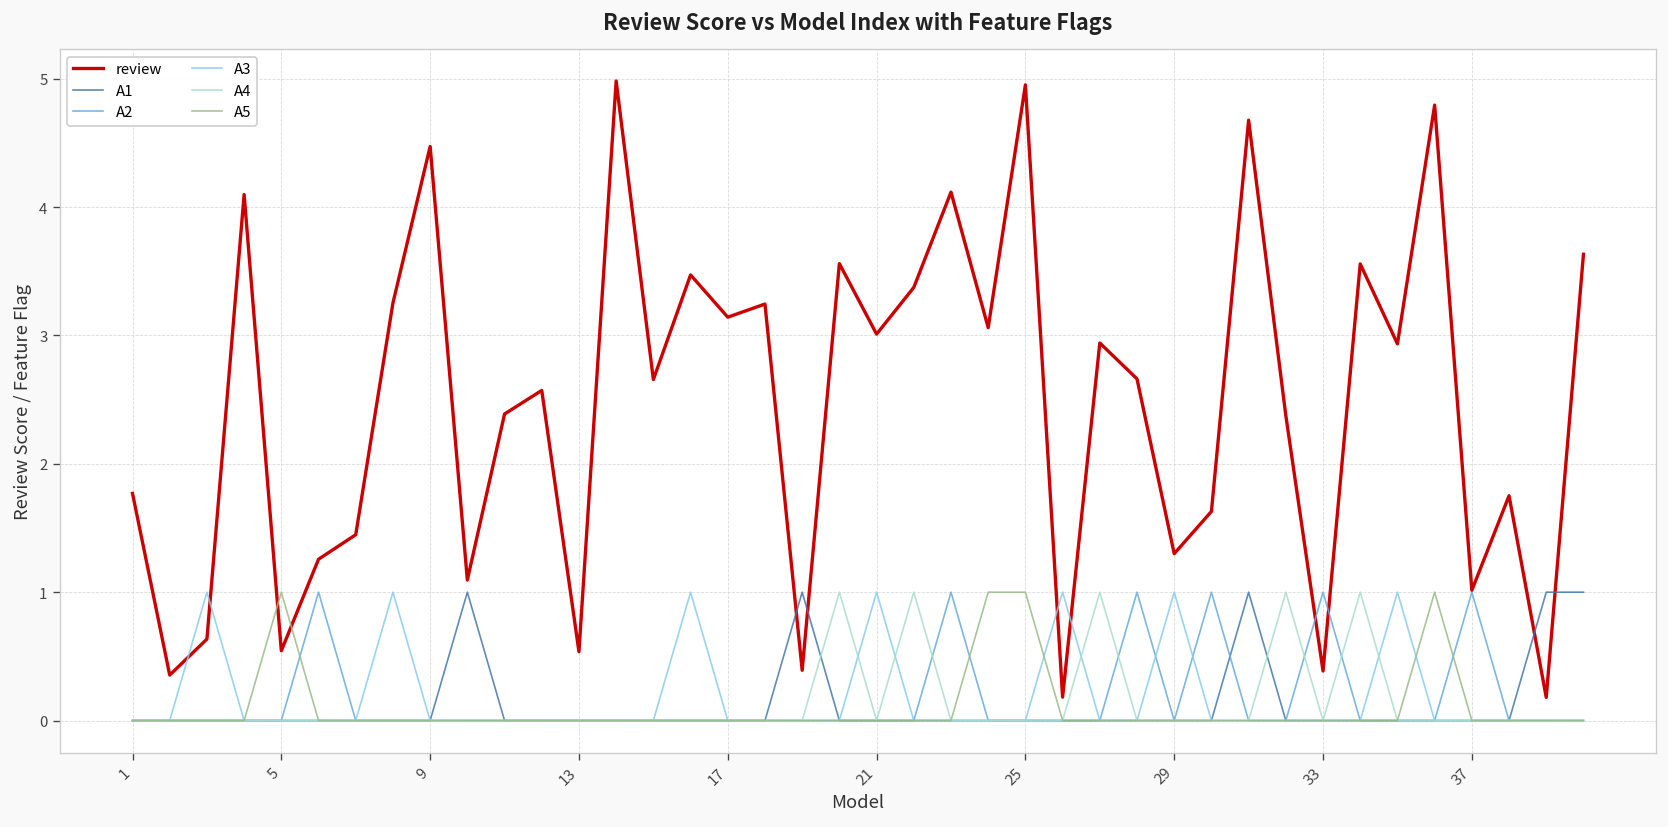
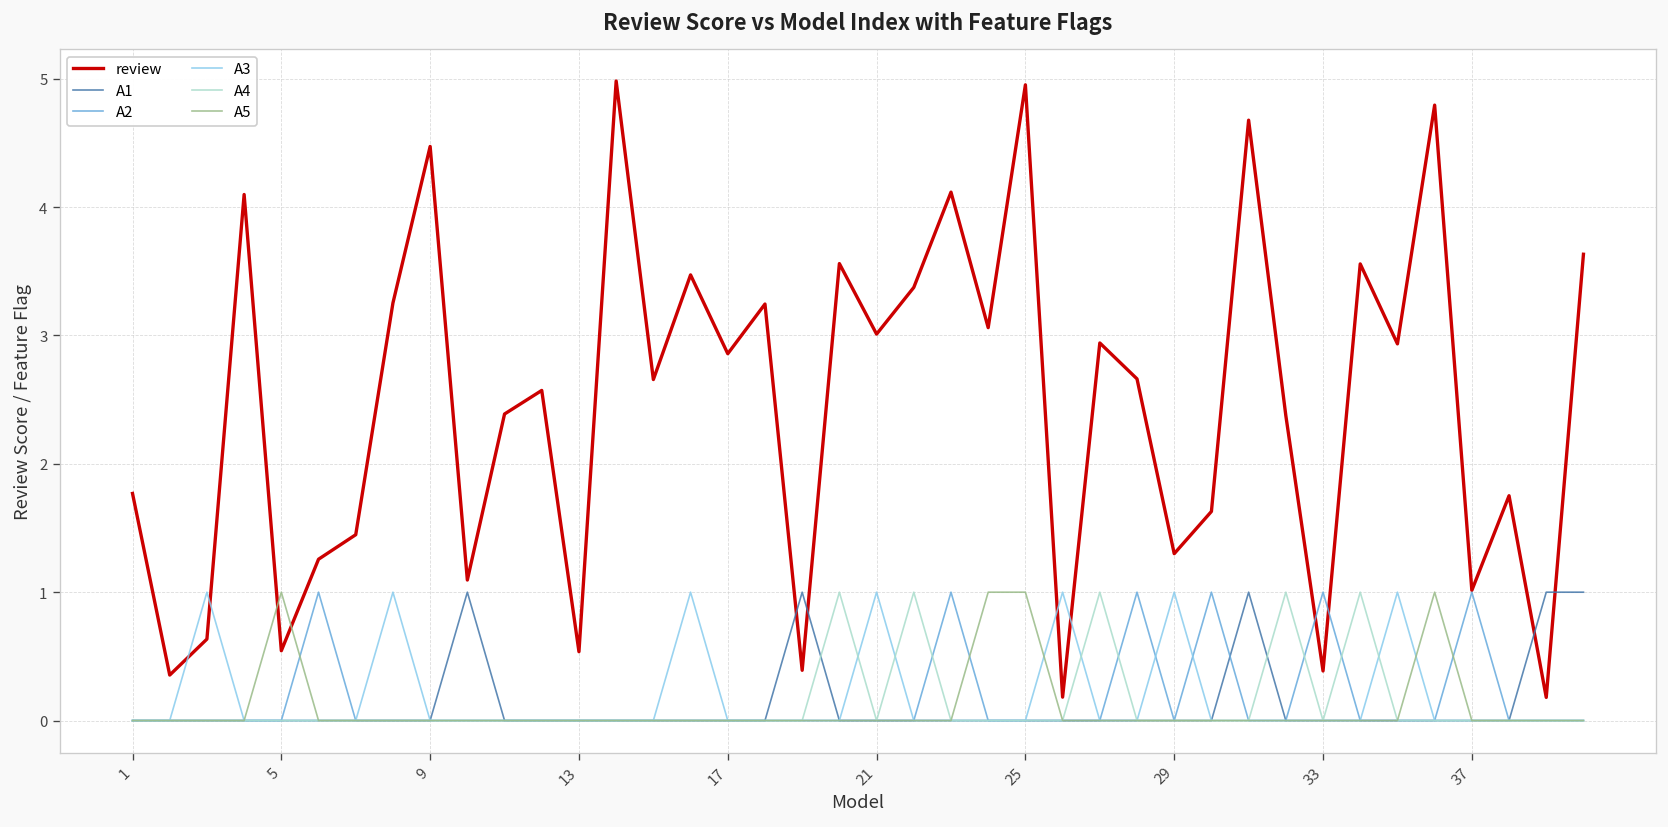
review, 17: 3.14 -> 2.86
